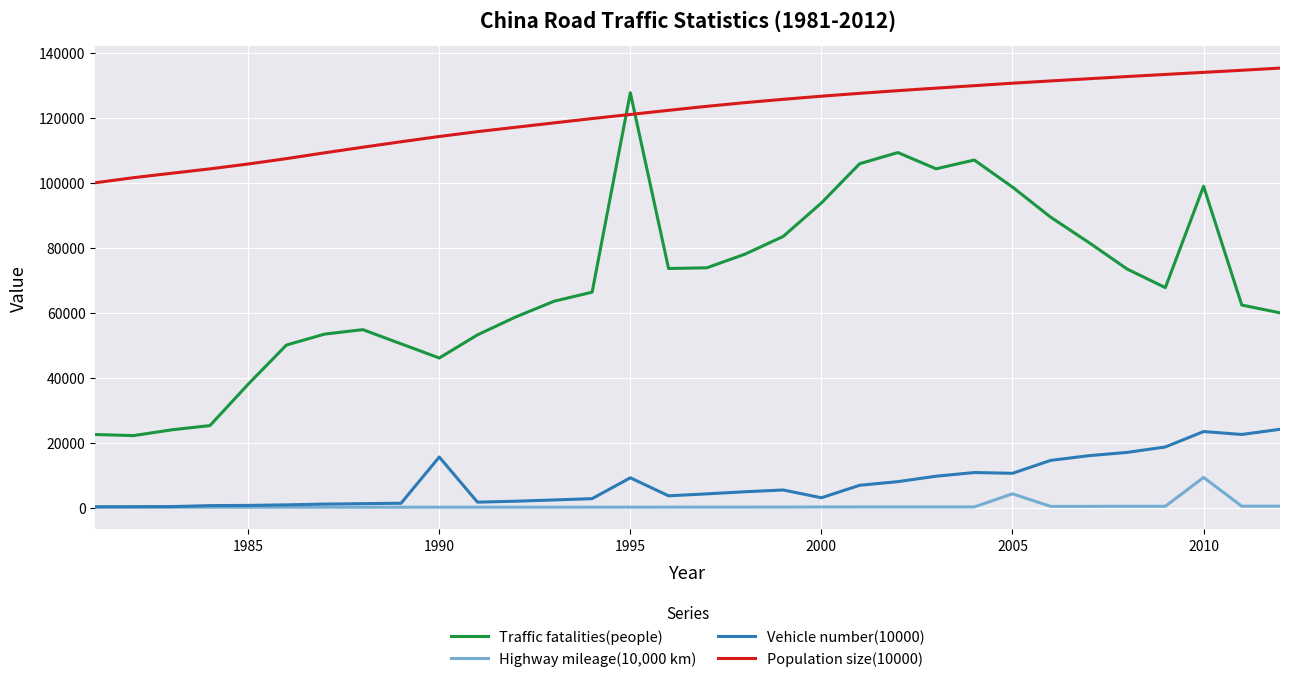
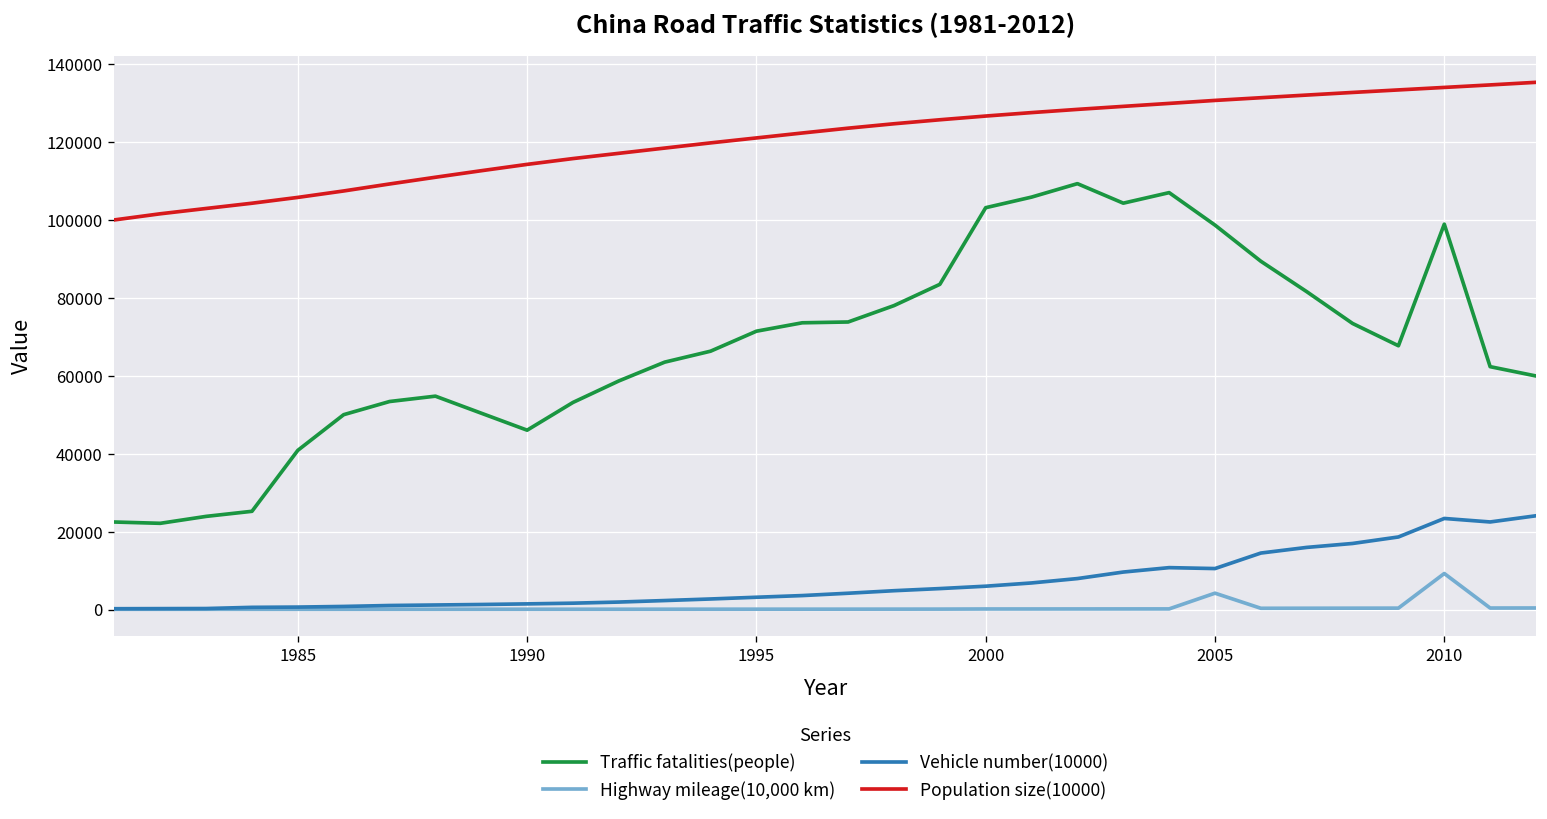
Traffic fatalities(people), 1985: 38000 -> 41000
Vehicle number(10000), 1990: 16000 -> 1000
Traffic fatalities(people), 1995: 128000 -> 71000
Vehicle number(10000), 1995: 9000 -> 3000
Traffic fatalities(people), 2000: 94000 -> 103000
Vehicle number(10000), 2000: 3000 -> 6000
